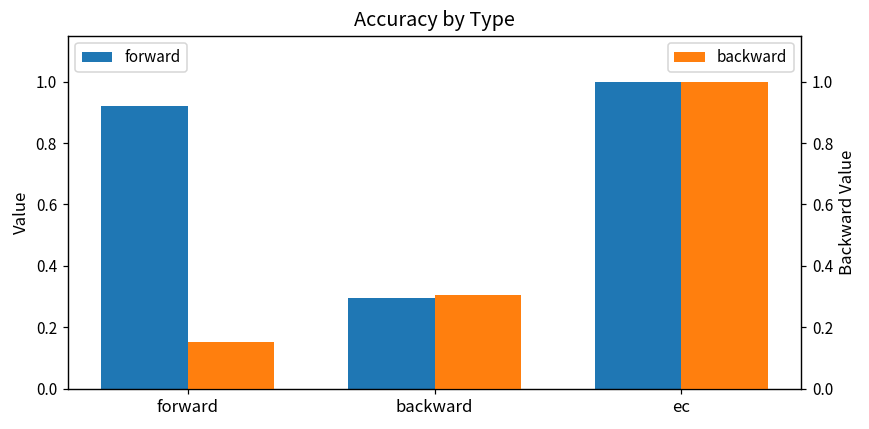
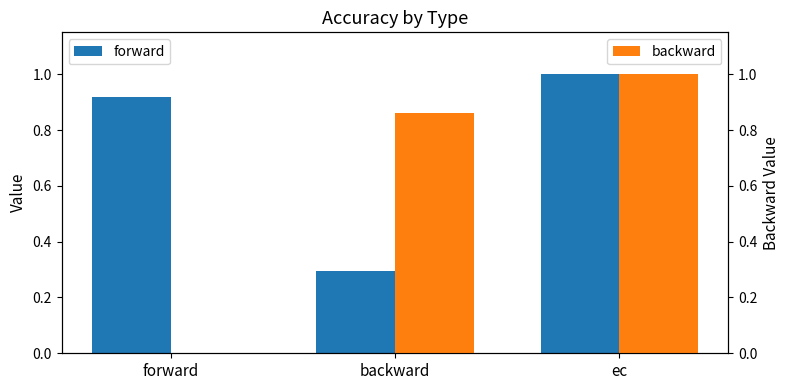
backward, forward: 0.15 -> 0.00
backward, backward: 0.31 -> 0.86
